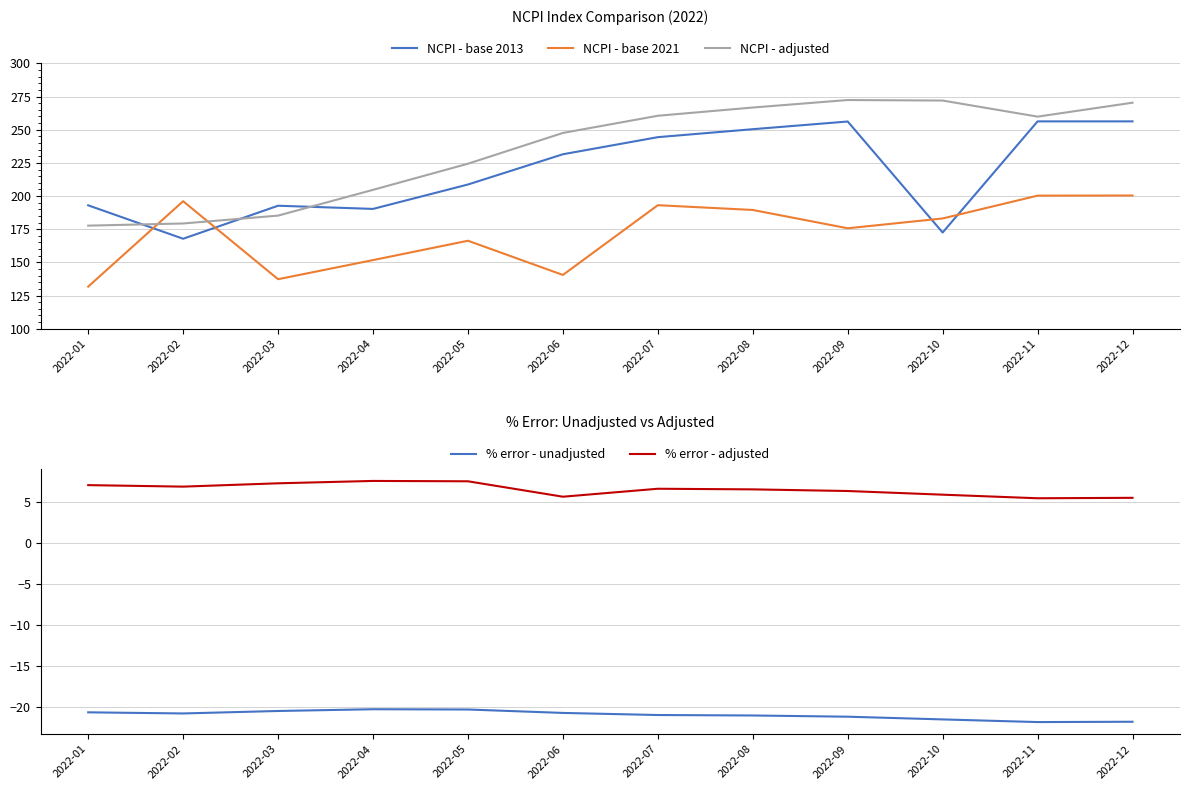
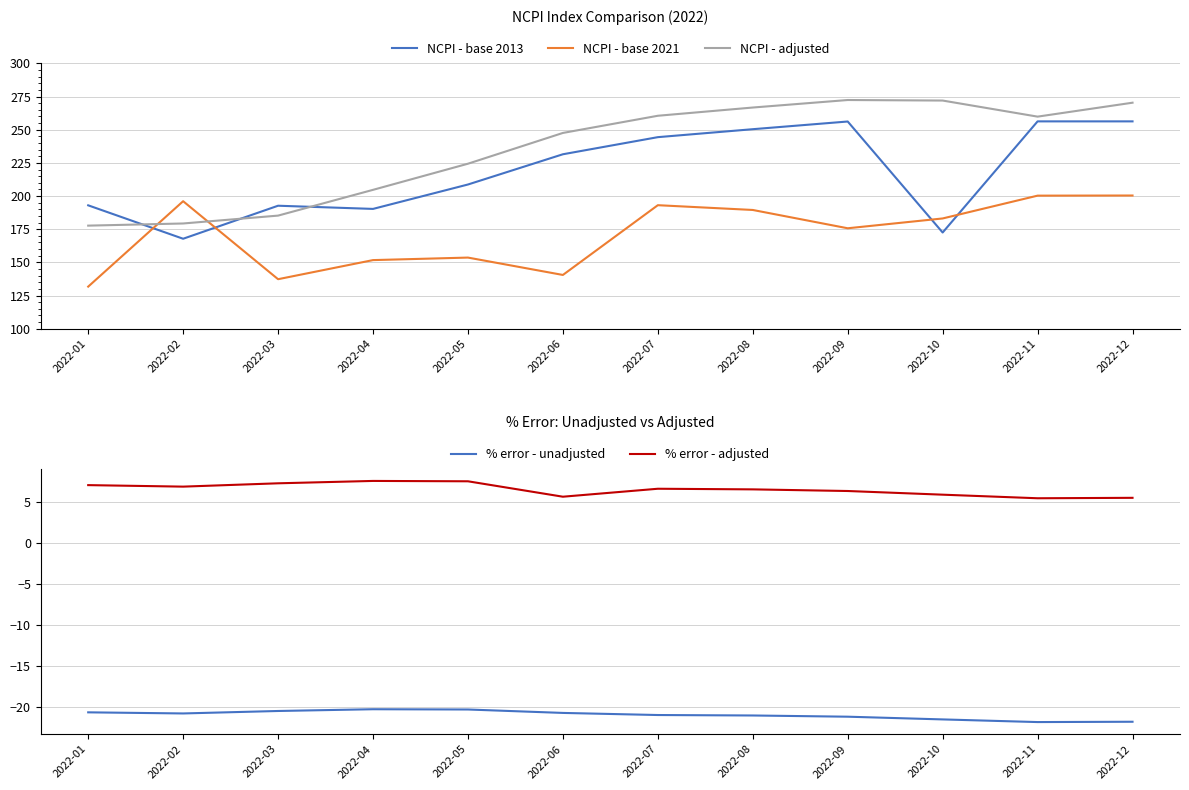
NCPI Index Comparison (2022), NCPI - base 2021, 2022-05: 166 -> 154
